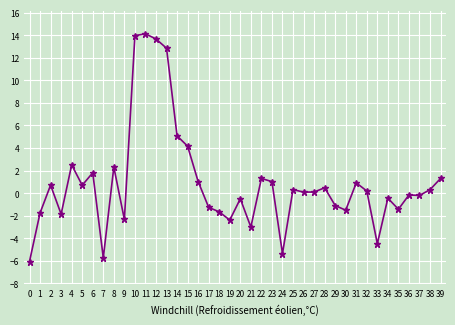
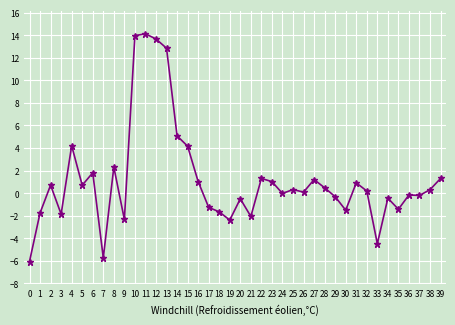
4: 2.5 -> 4.2
21: -3.0 -> -2.1
24: -5.4 -> 0.0
27: 0.1 -> 1.2
29: -1.1 -> -0.3
